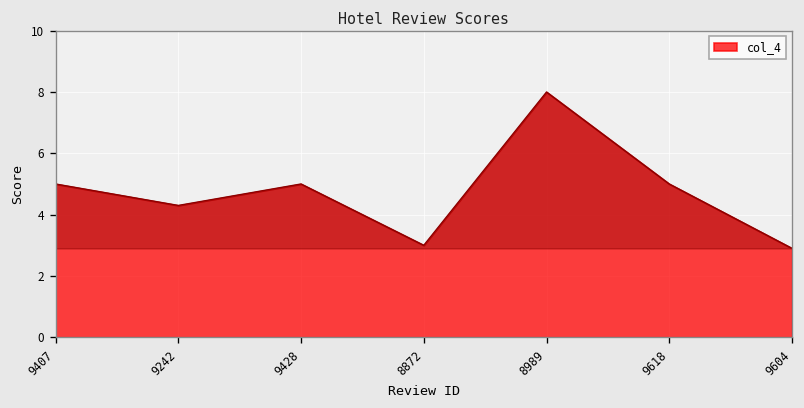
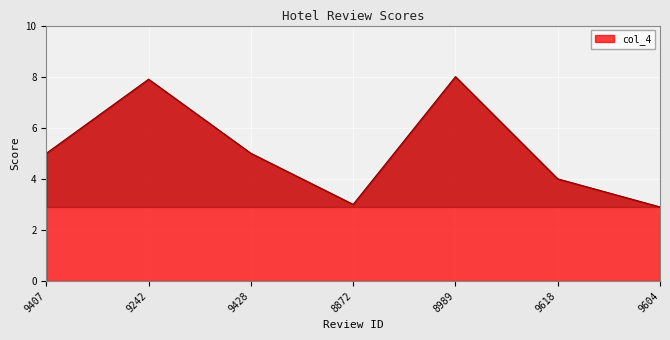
9242: 4.3 -> 7.9
9618: 5 -> 4
